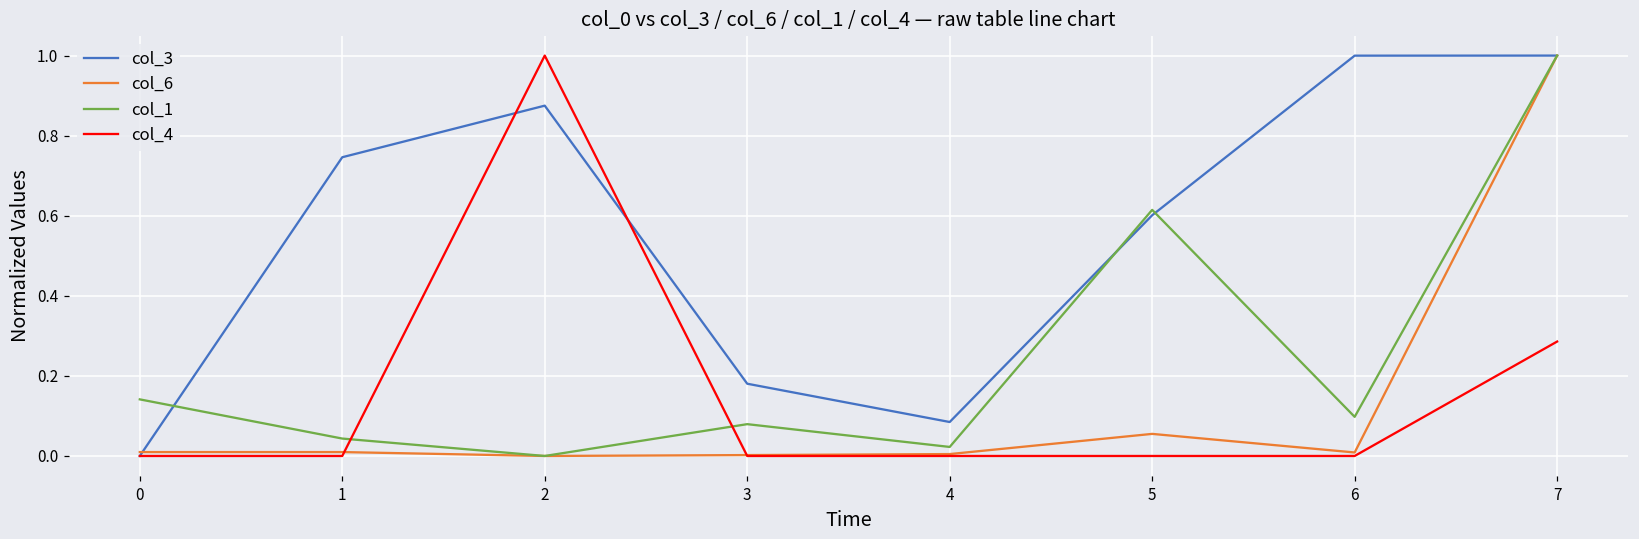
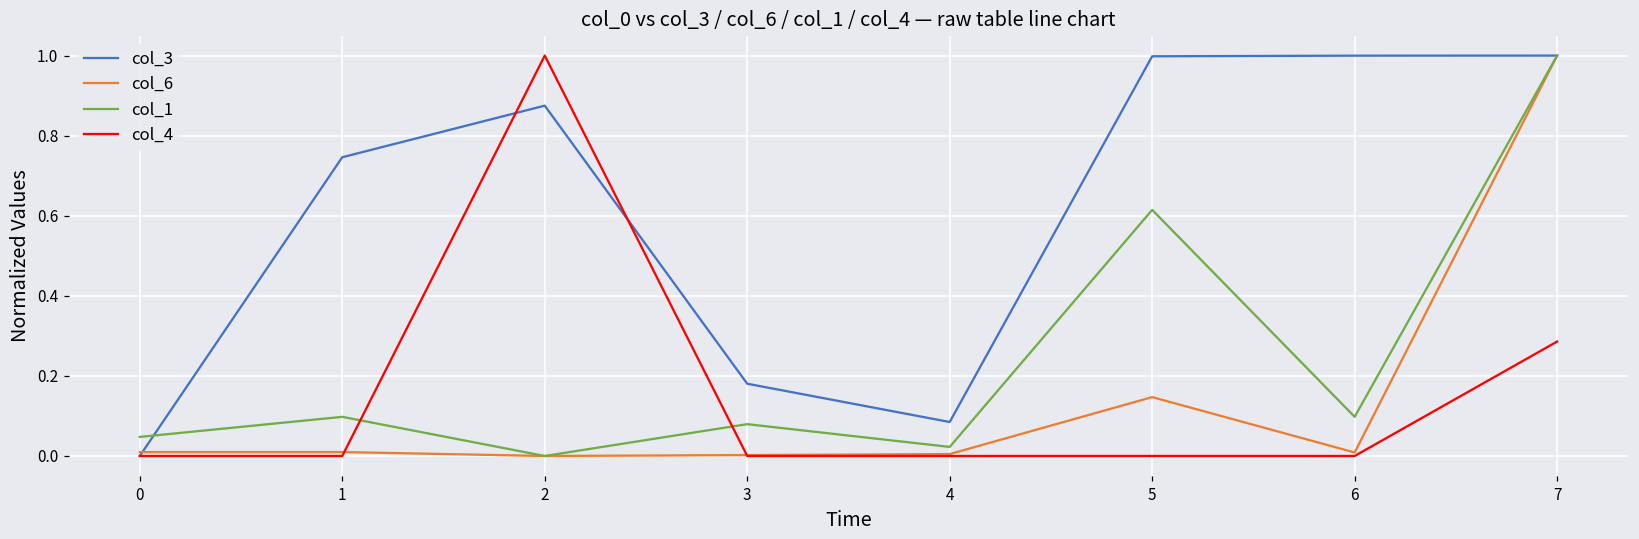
col_1, 0: 0.14 -> 0.05
col_1, 1: 0.04 -> 0.10
col_3, 5: 0.60 -> 1.00
col_6, 5: 0.06 -> 0.15
